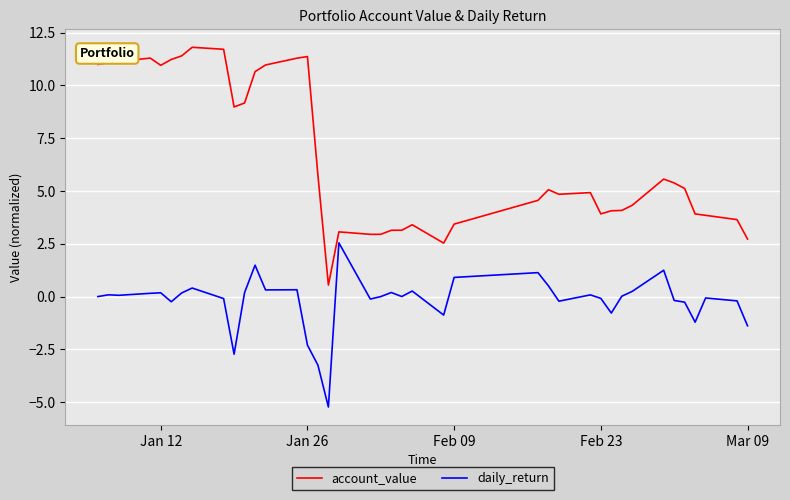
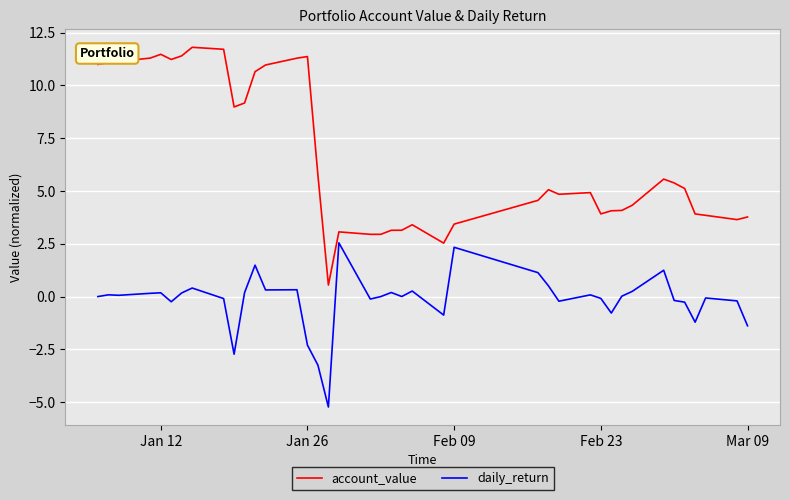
account_value, Jan 12: 11.0 -> 11.5
daily_return, Feb 09: 0.9 -> 2.3
account_value, Mar 09: 2.7 -> 3.8
